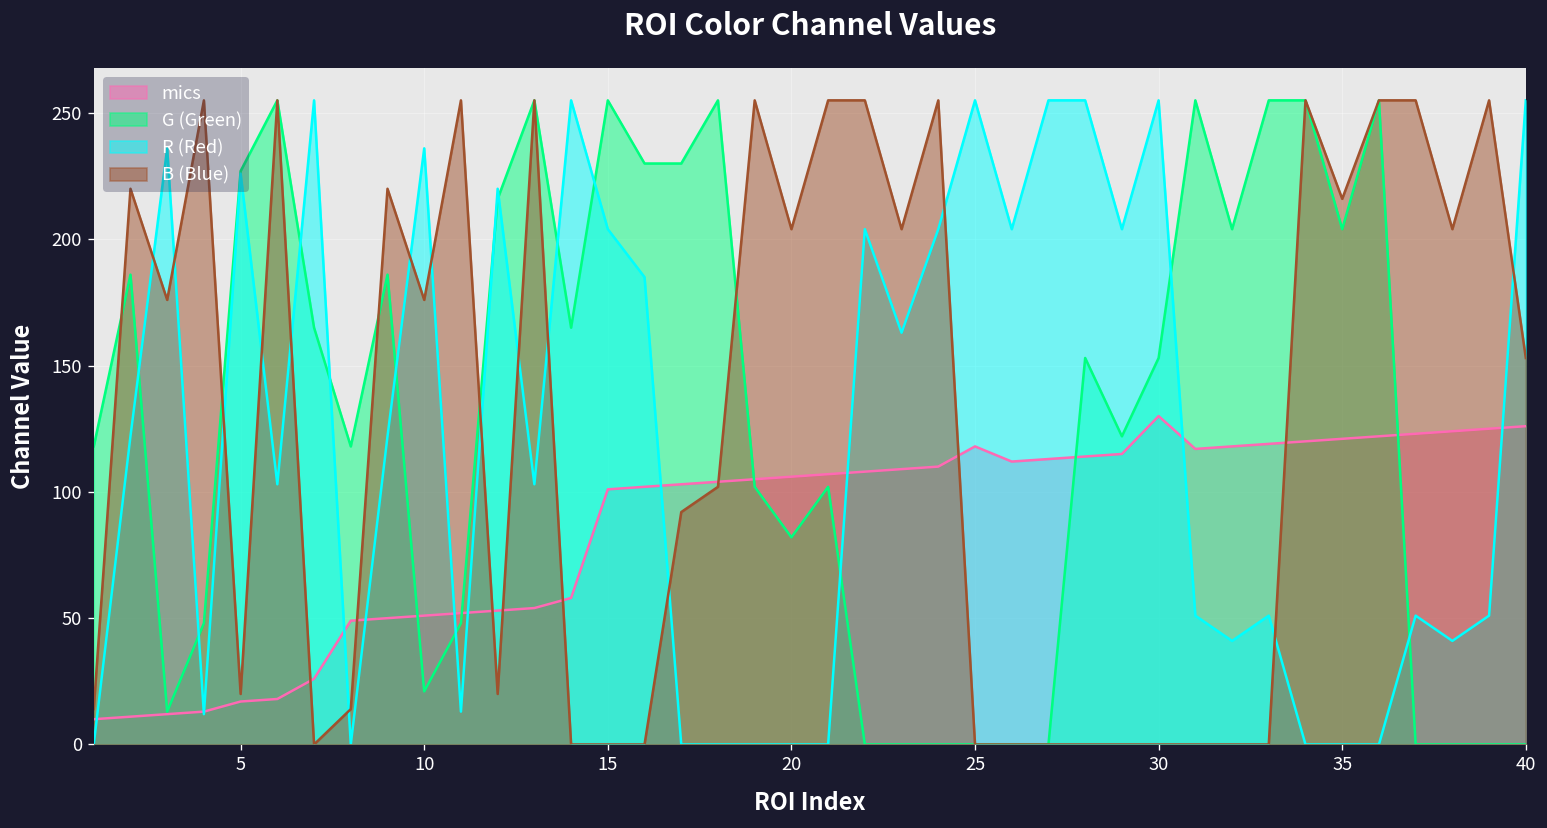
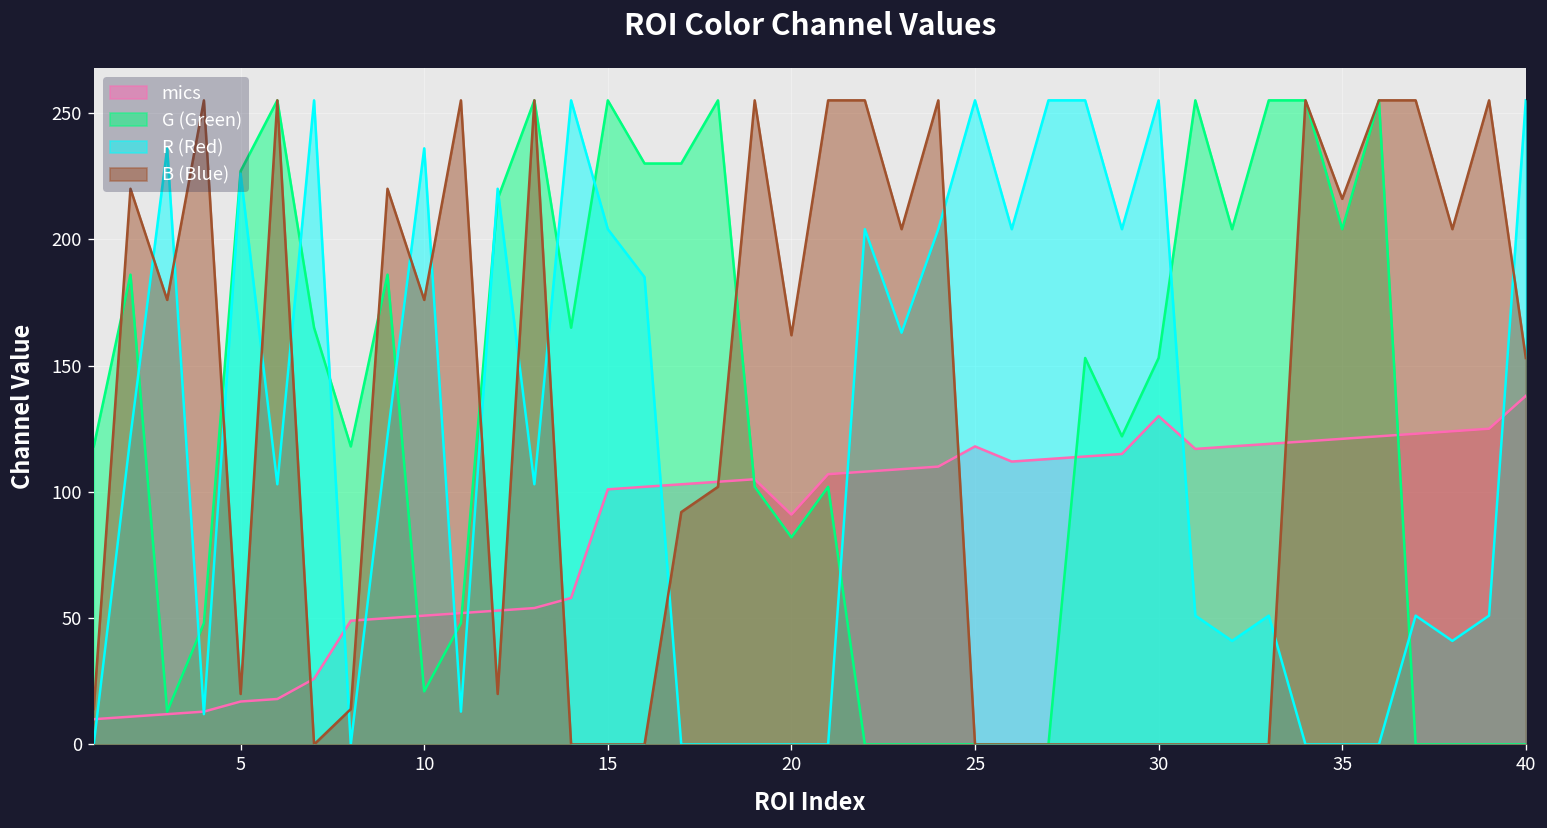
mics, 20: 106 -> 91
B (Blue), 20: 204 -> 162
mics, 40: 126 -> 138
